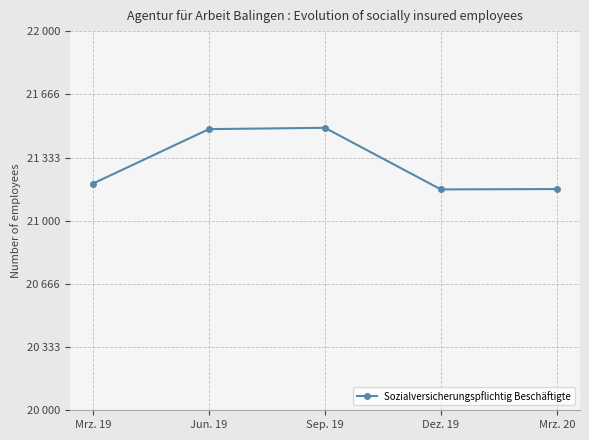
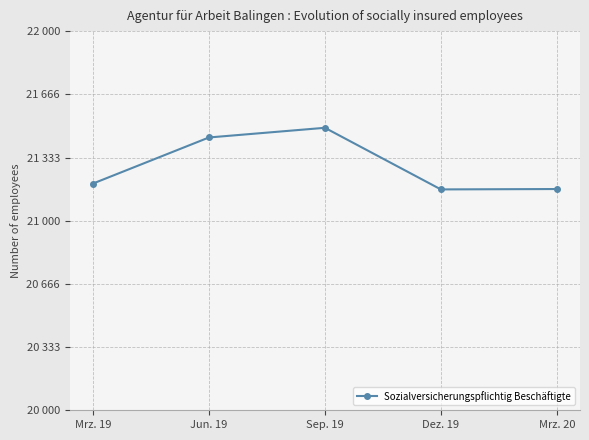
Jun. 19: 21480 -> 21440
